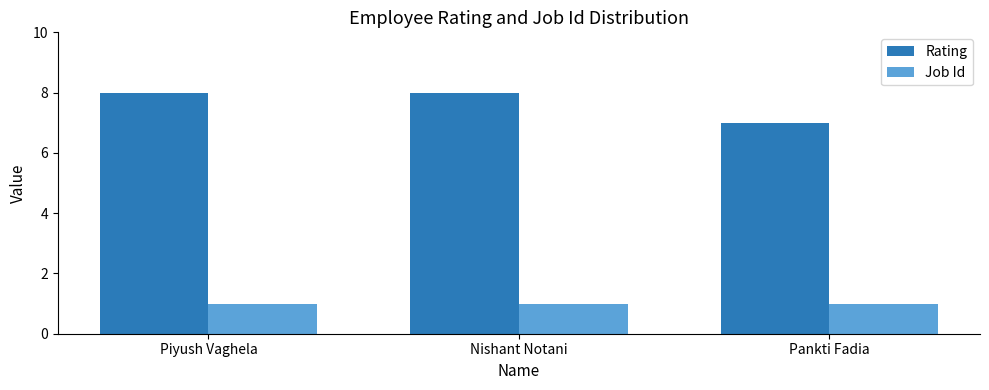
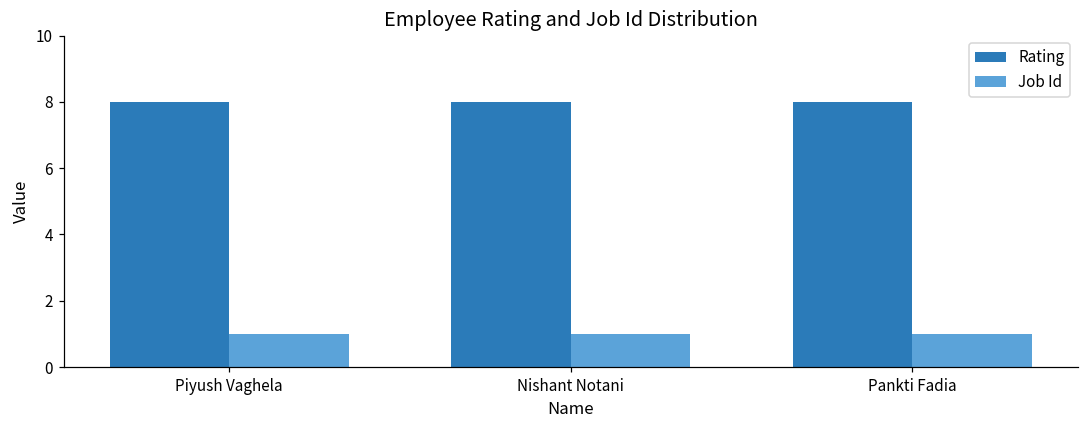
Rating, Pankti Fadia: 7 -> 8
